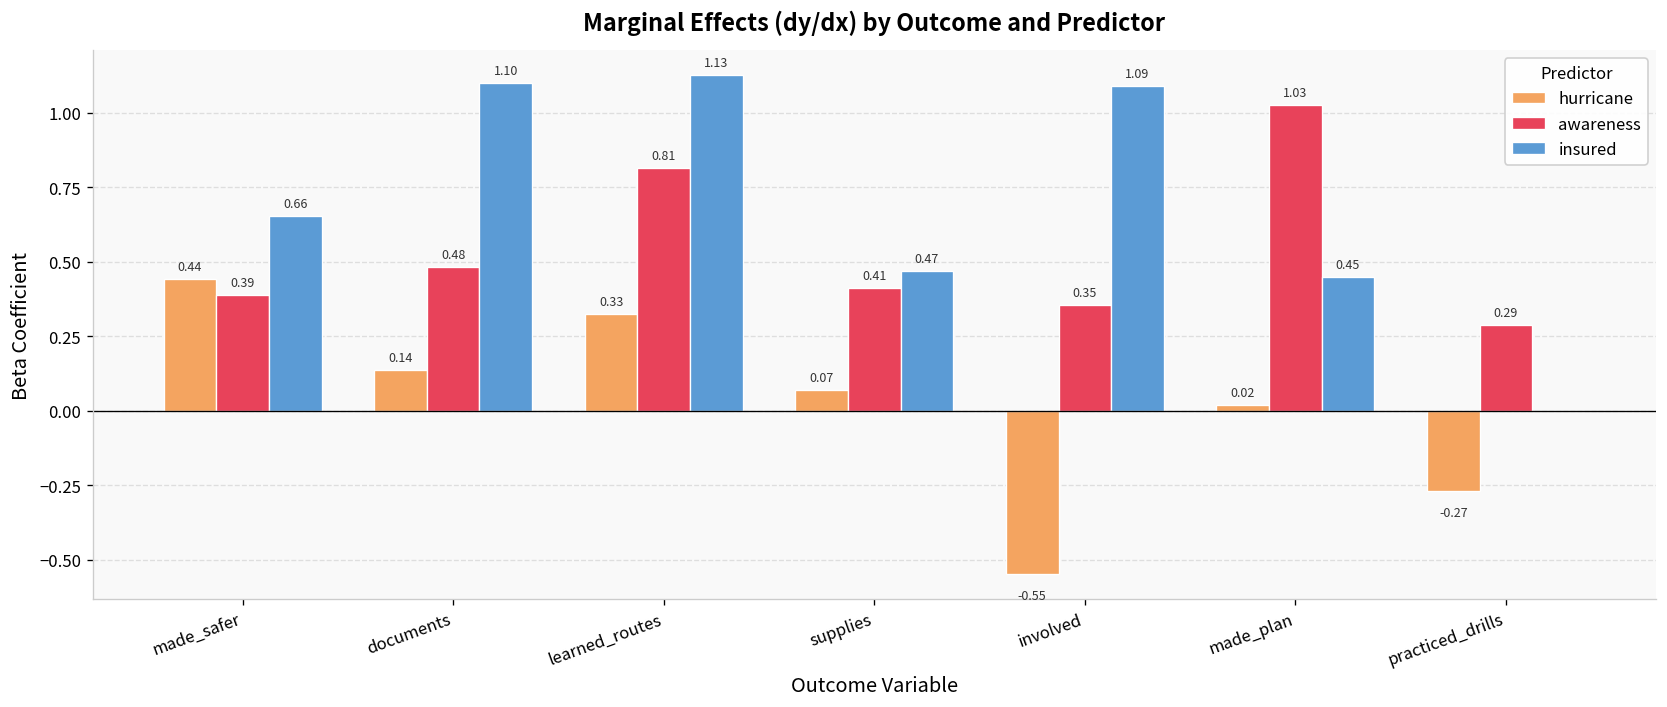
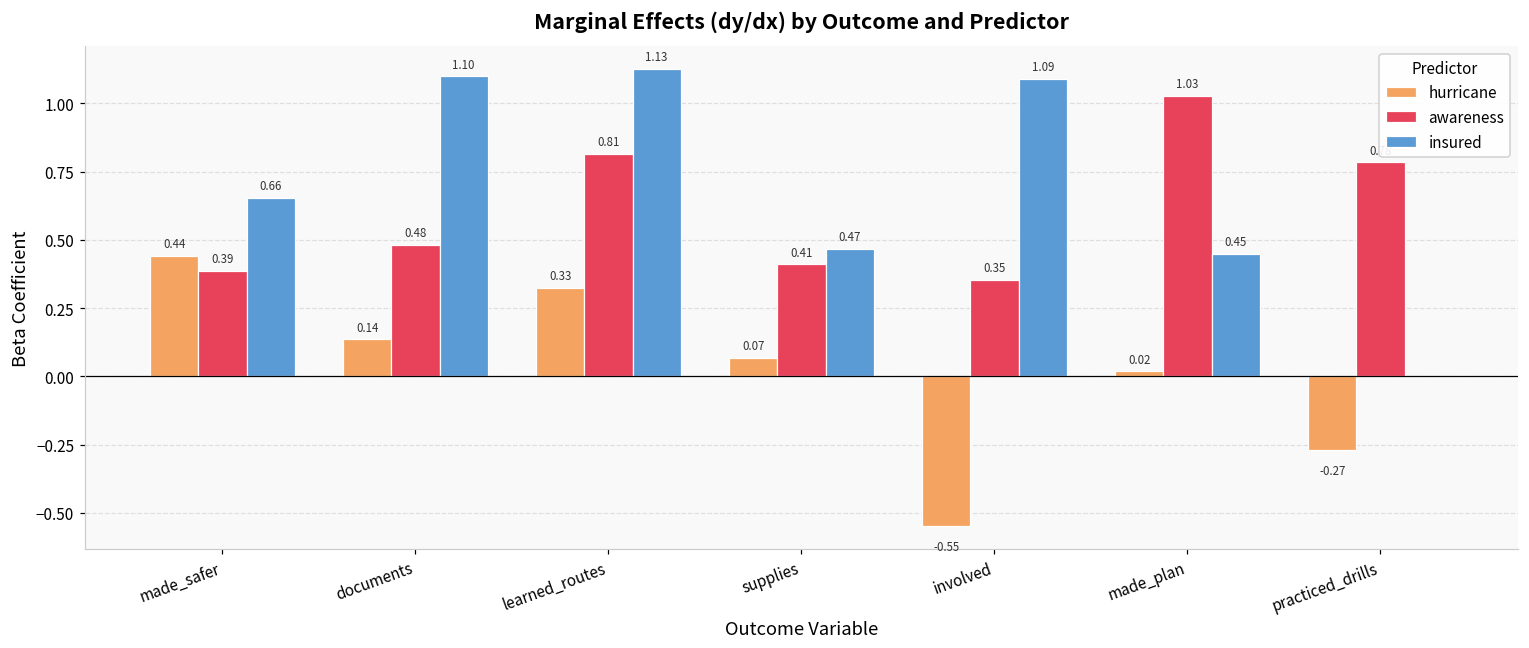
awareness, practiced_drills: 0.29 -> 0.78
